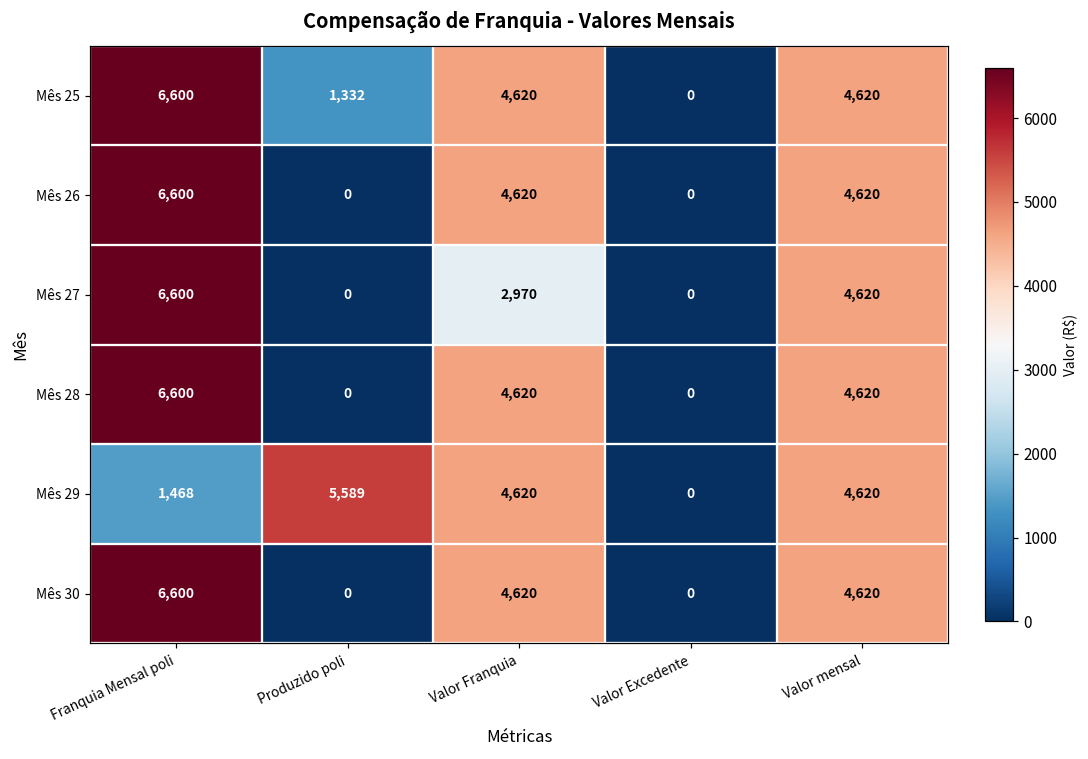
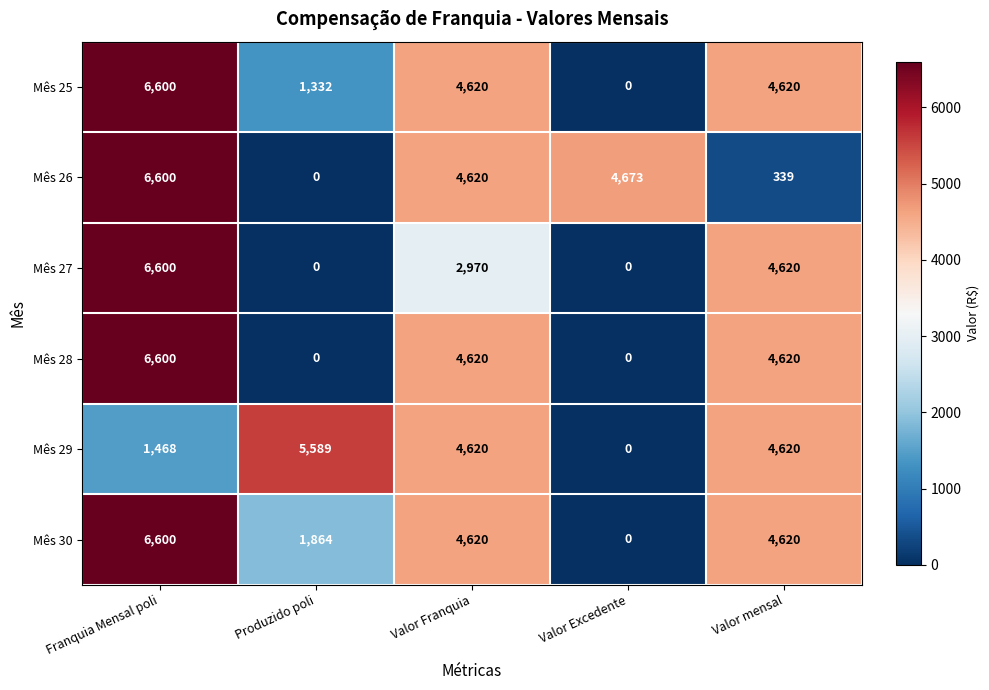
Mês 26, Valor Excedente: 0 -> 4,673
Mês 26, Valor mensal: 4,620 -> 339
Mês 30, Produzido poli: 0 -> 1,864
